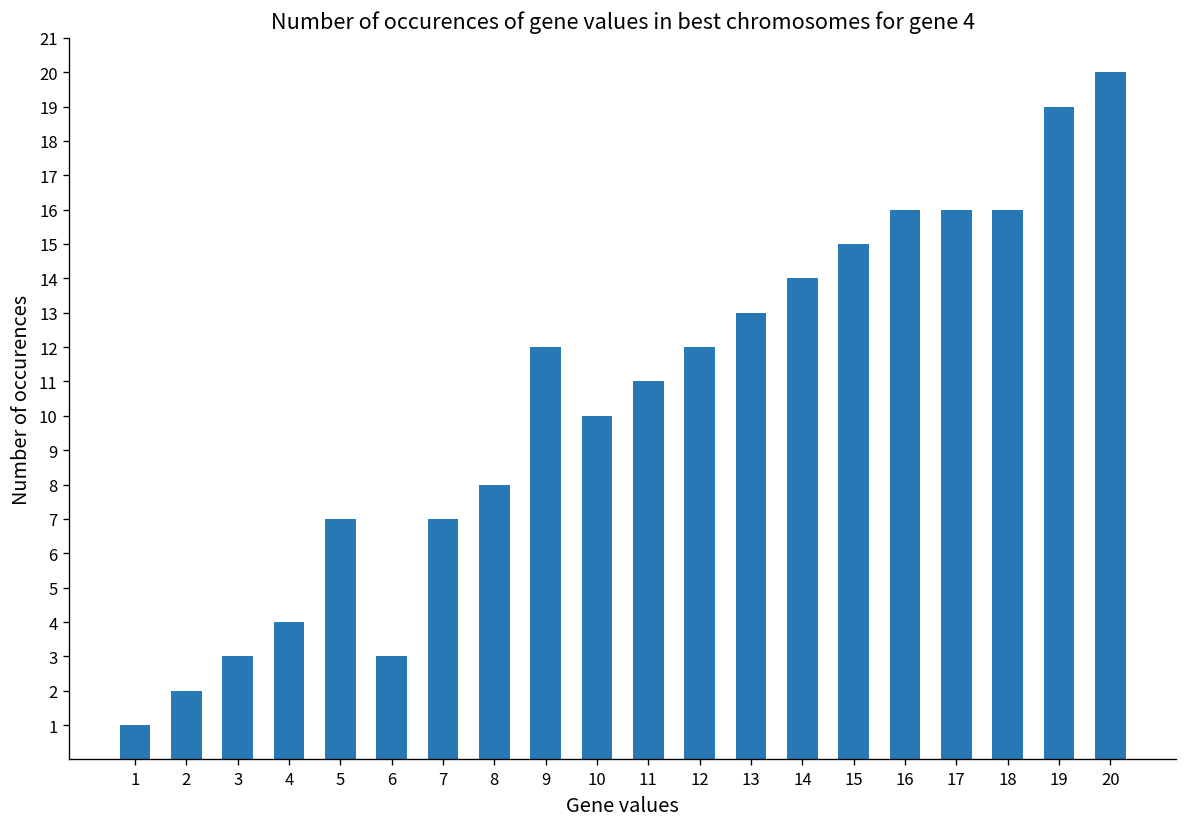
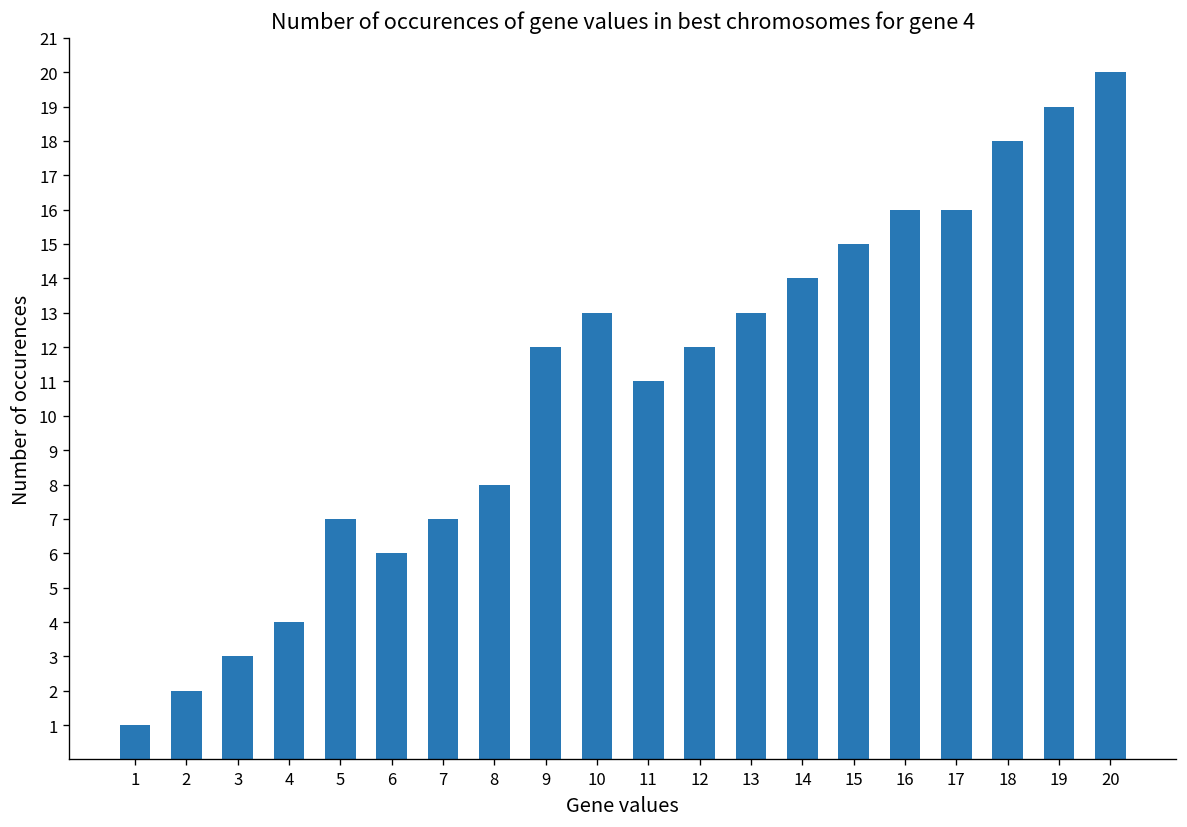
6: 3 -> 6
10: 10 -> 13
18: 16 -> 18
